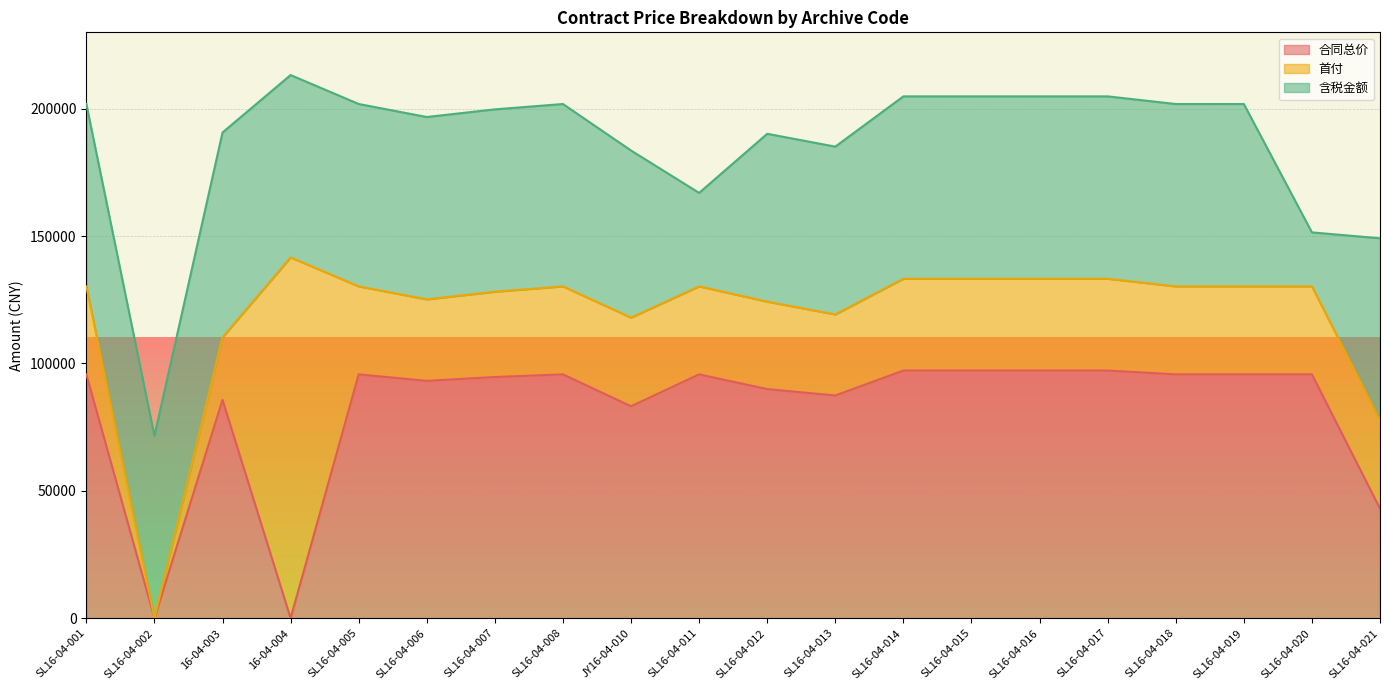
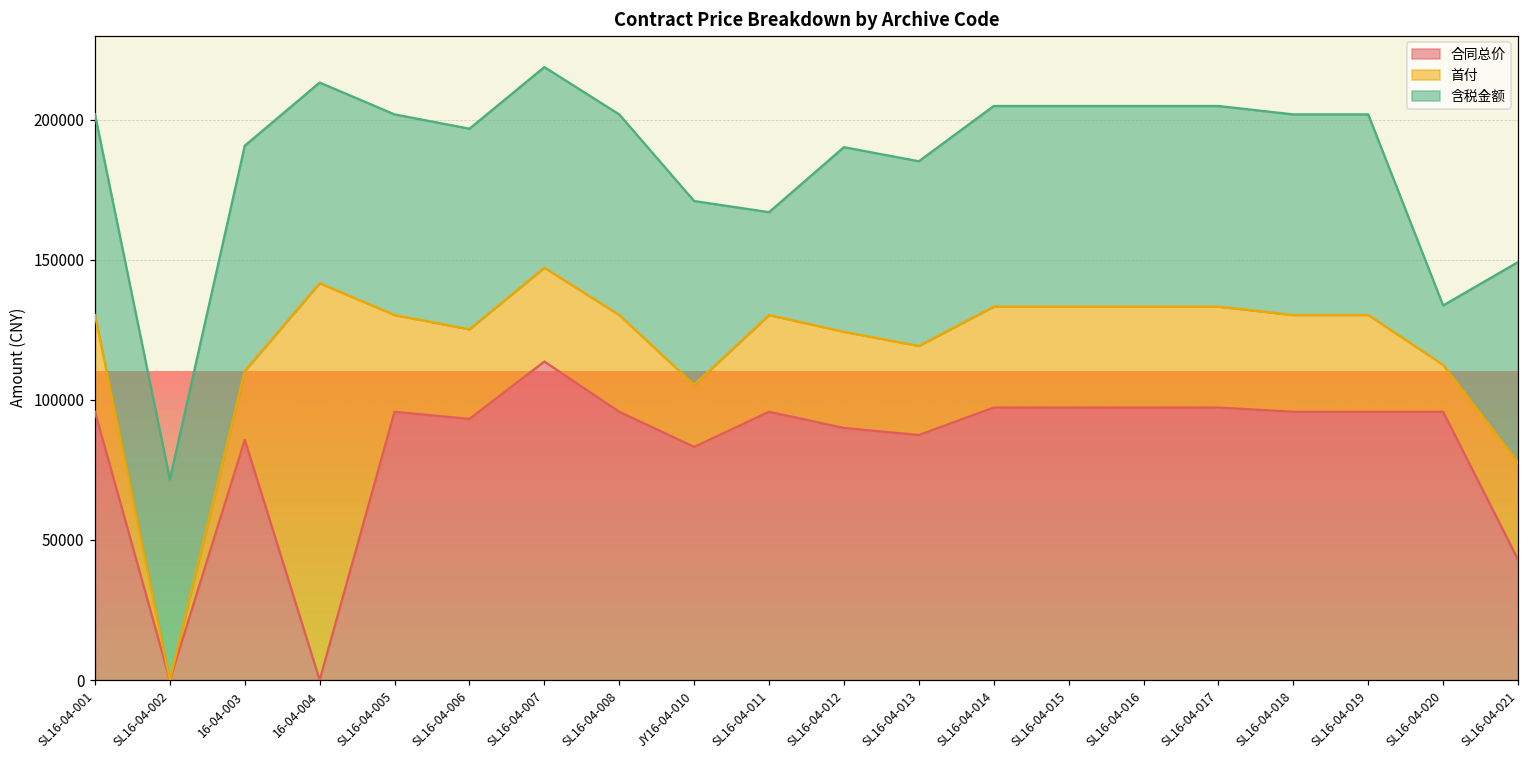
合同总价, SL16-04-007: 95000 -> 114000
首付, JY16-04-010: 35000 -> 22000
首付, SL16-04-020: 35000 -> 17000
